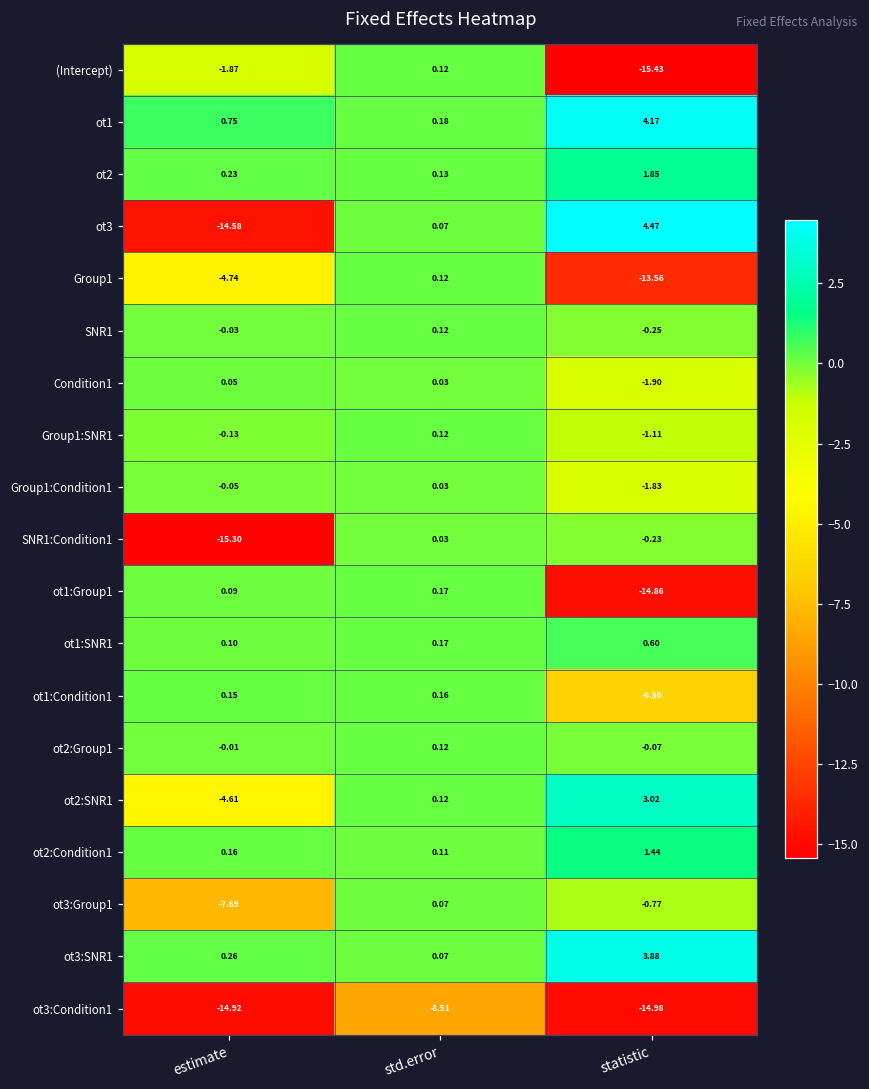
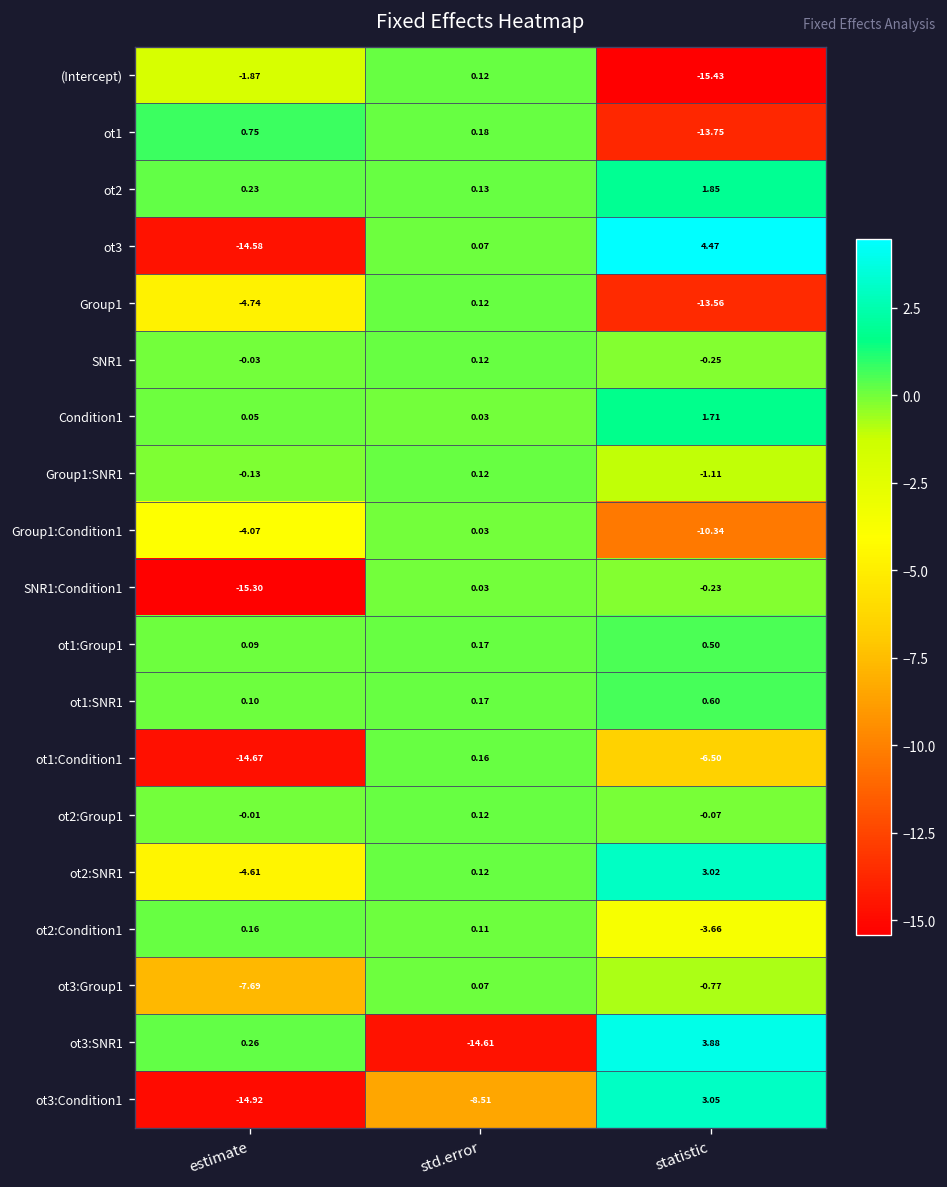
ot1, statistic: 4.17 -> -13.75
Condition1, statistic: -1.90 -> 1.71
Group1:Condition1, estimate: -0.05 -> -4.07
Group1:Condition1, statistic: -1.83 -> -10.34
ot1:Group1, statistic: -14.86 -> 0.50
ot1:Condition1, estimate: 0.15 -> -14.67
ot2:Condition1, statistic: 1.44 -> -3.66
ot3:SNR1, std.error: 0.07 -> -14.61
ot3:Condition1, statistic: -14.98 -> 3.05
